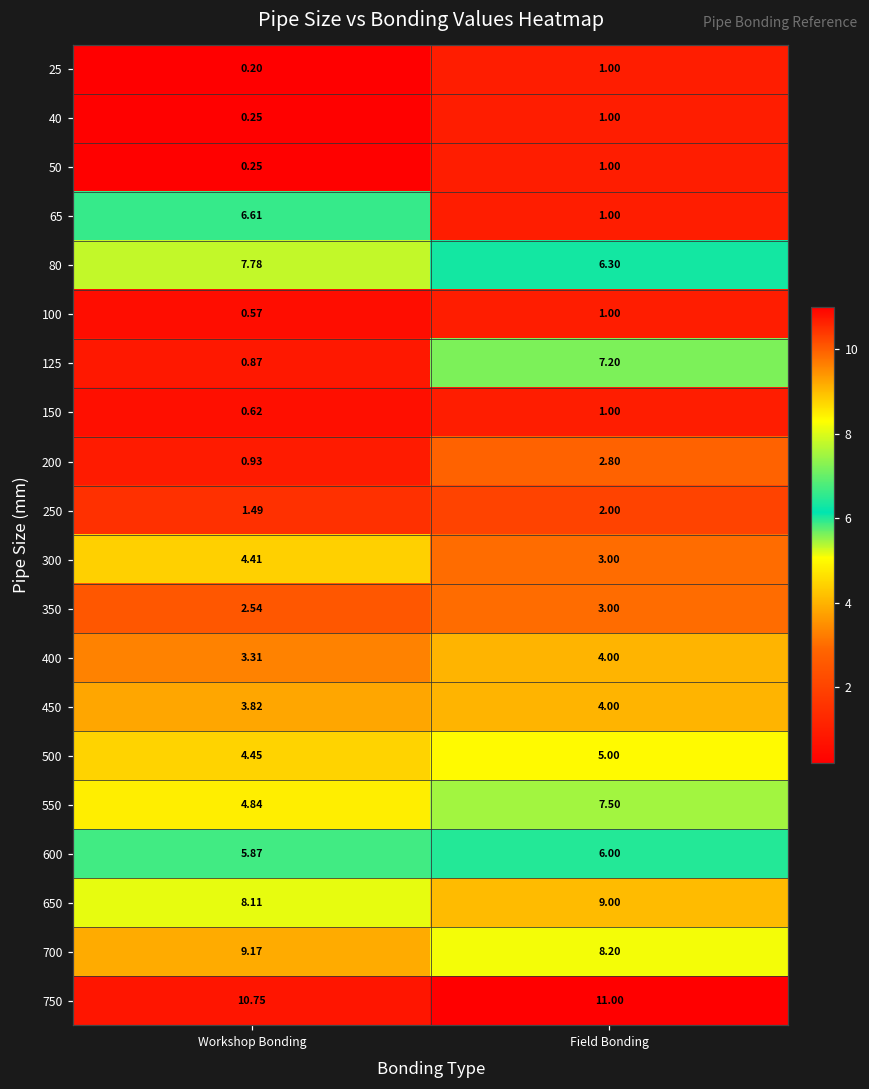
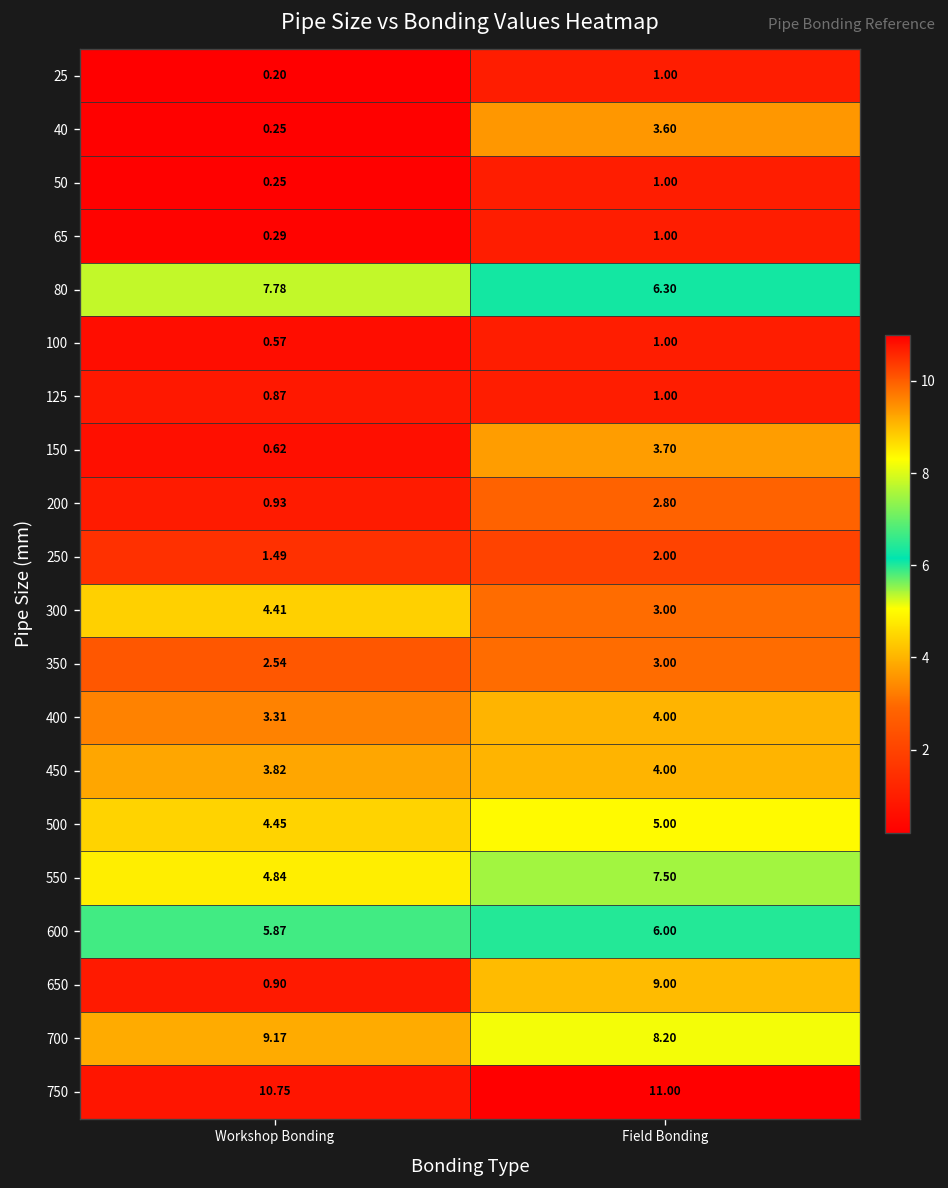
40, Field Bonding: 1.00 -> 3.60
65, Workshop Bonding: 6.61 -> 0.29
125, Field Bonding: 7.20 -> 1.00
150, Field Bonding: 1.00 -> 3.70
650, Workshop Bonding: 8.11 -> 0.90
